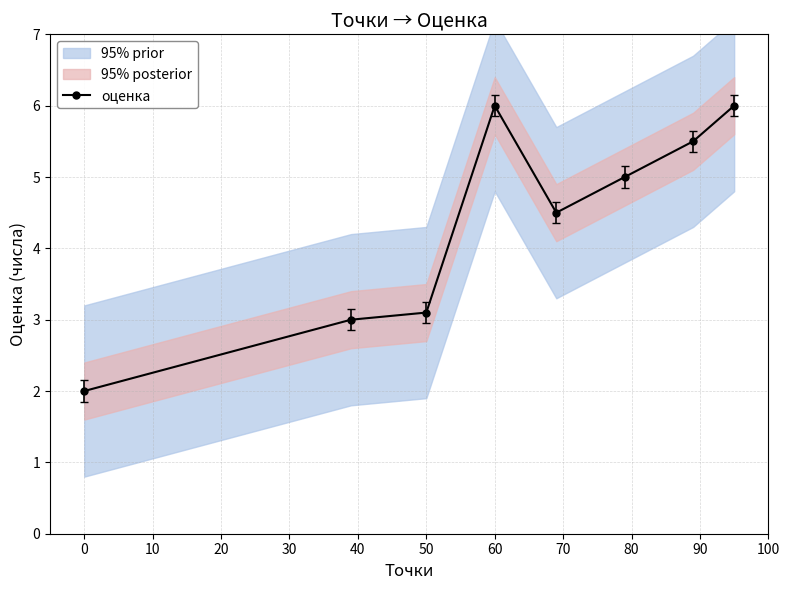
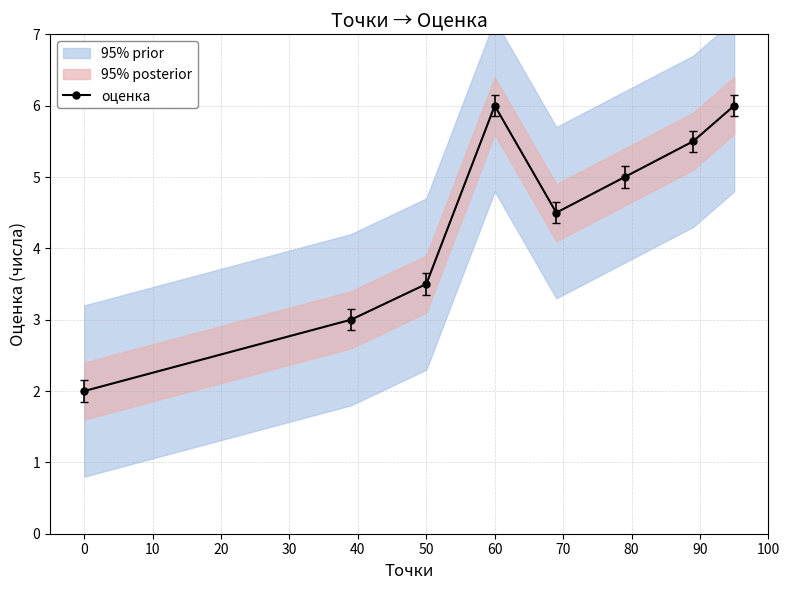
оценка, 50: 3.1 -> 3.5
